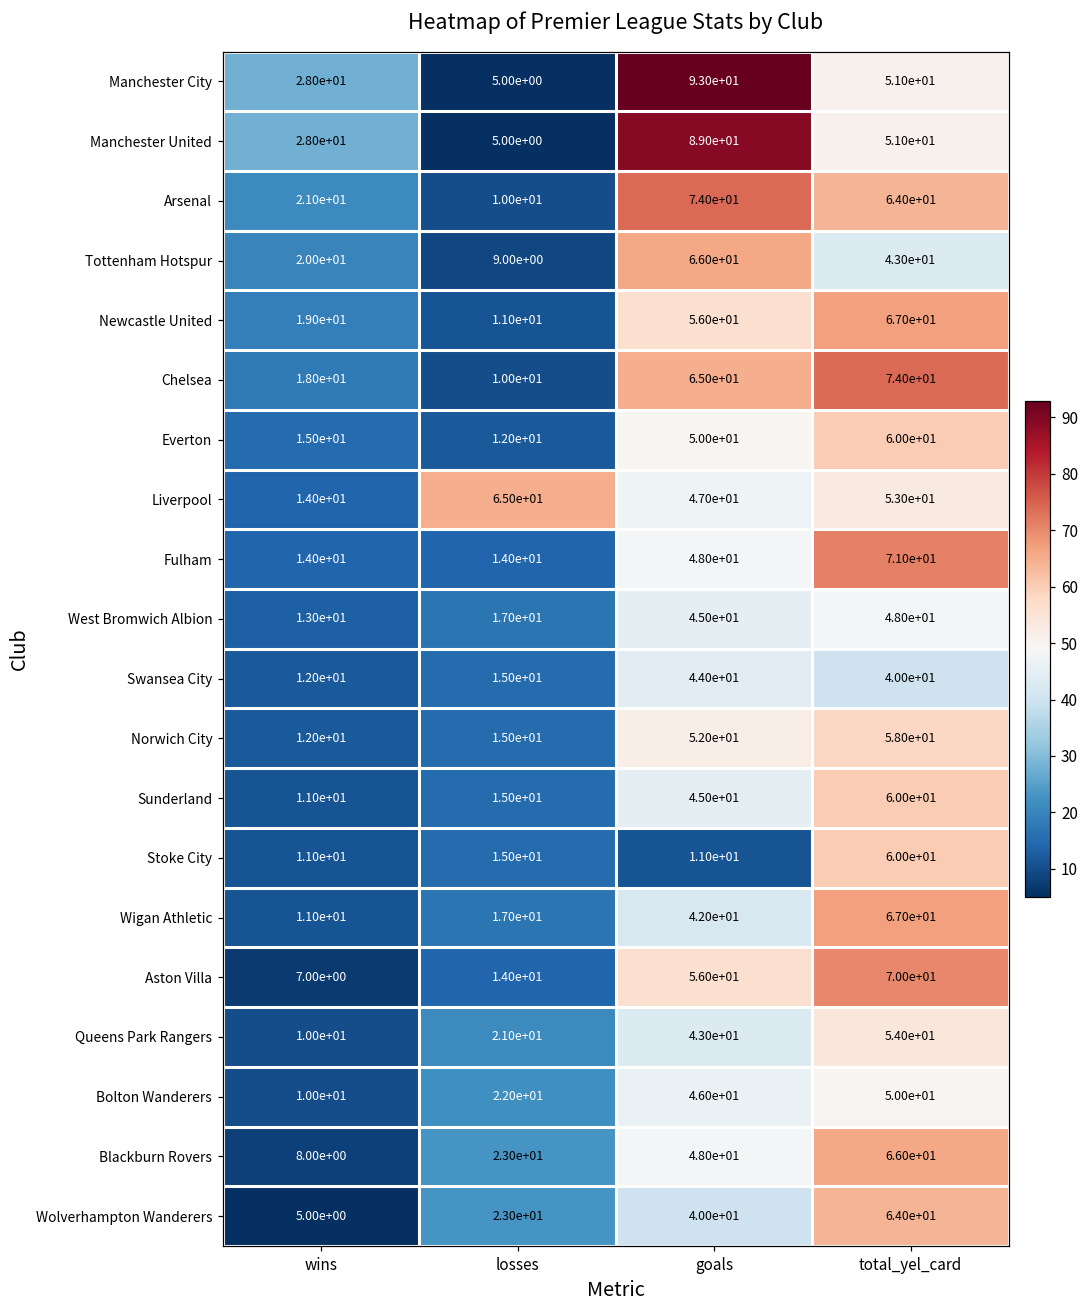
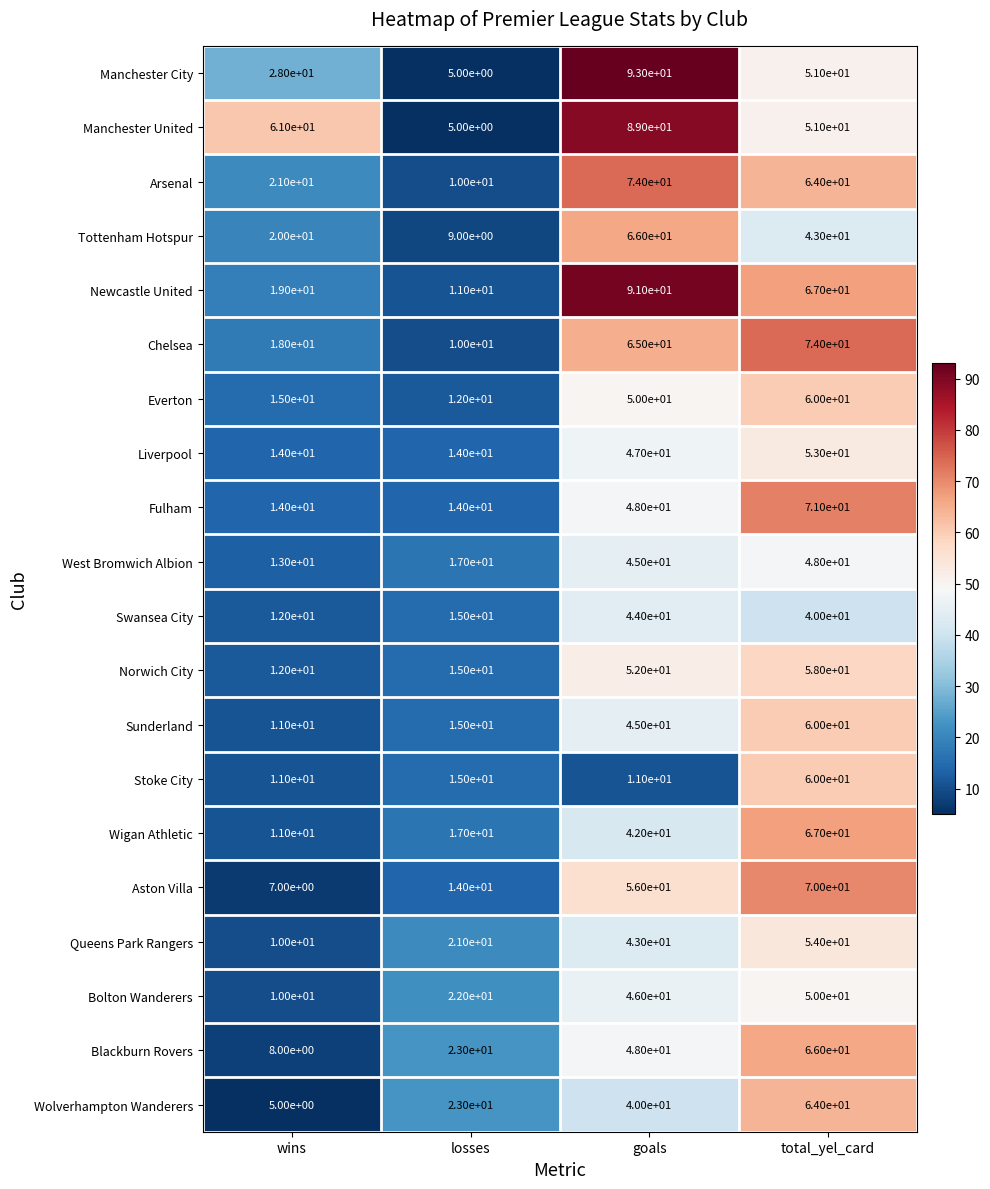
Manchester United, wins: 2.80e+01 -> 6.10e+01
Newcastle United, goals: 5.60e+01 -> 9.10e+01
Liverpool, losses: 6.50e+01 -> 1.40e+01
